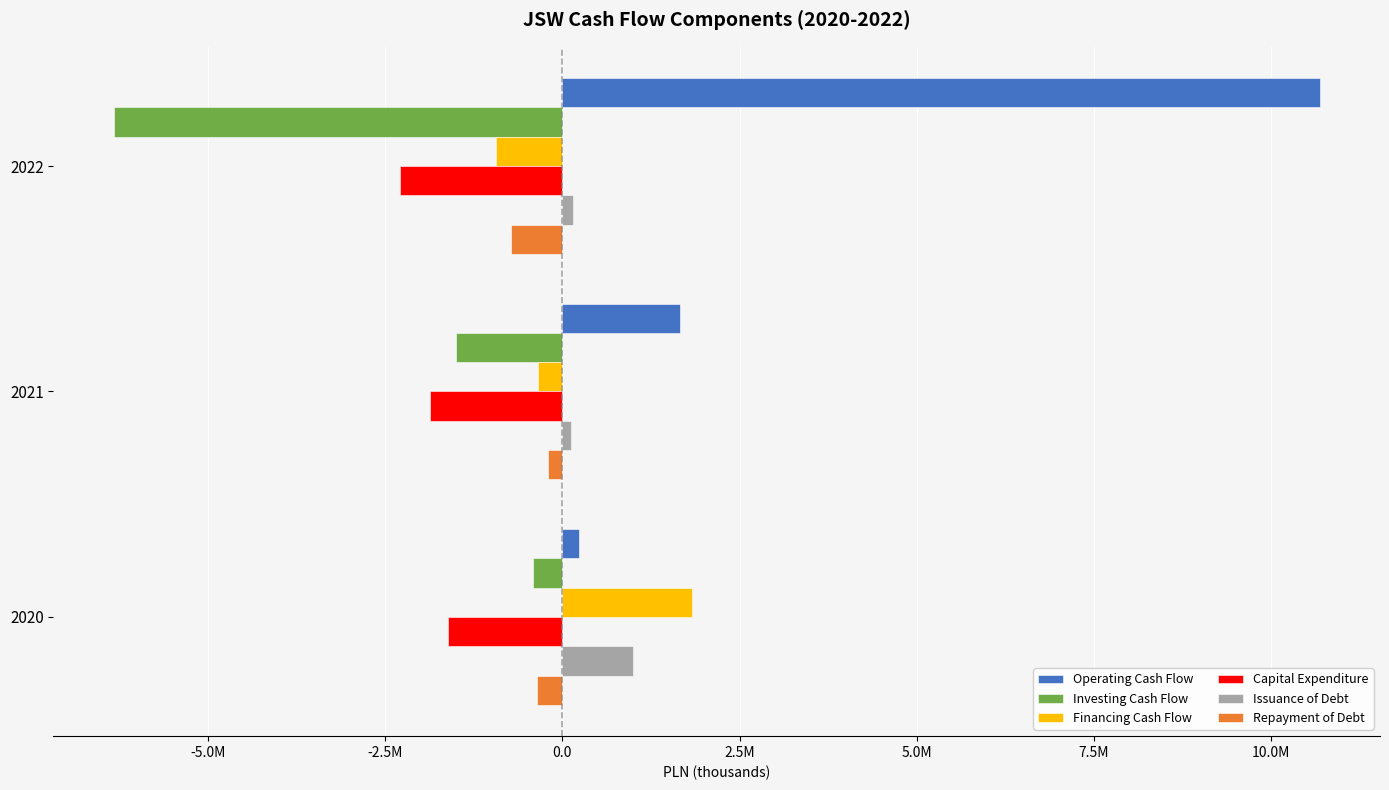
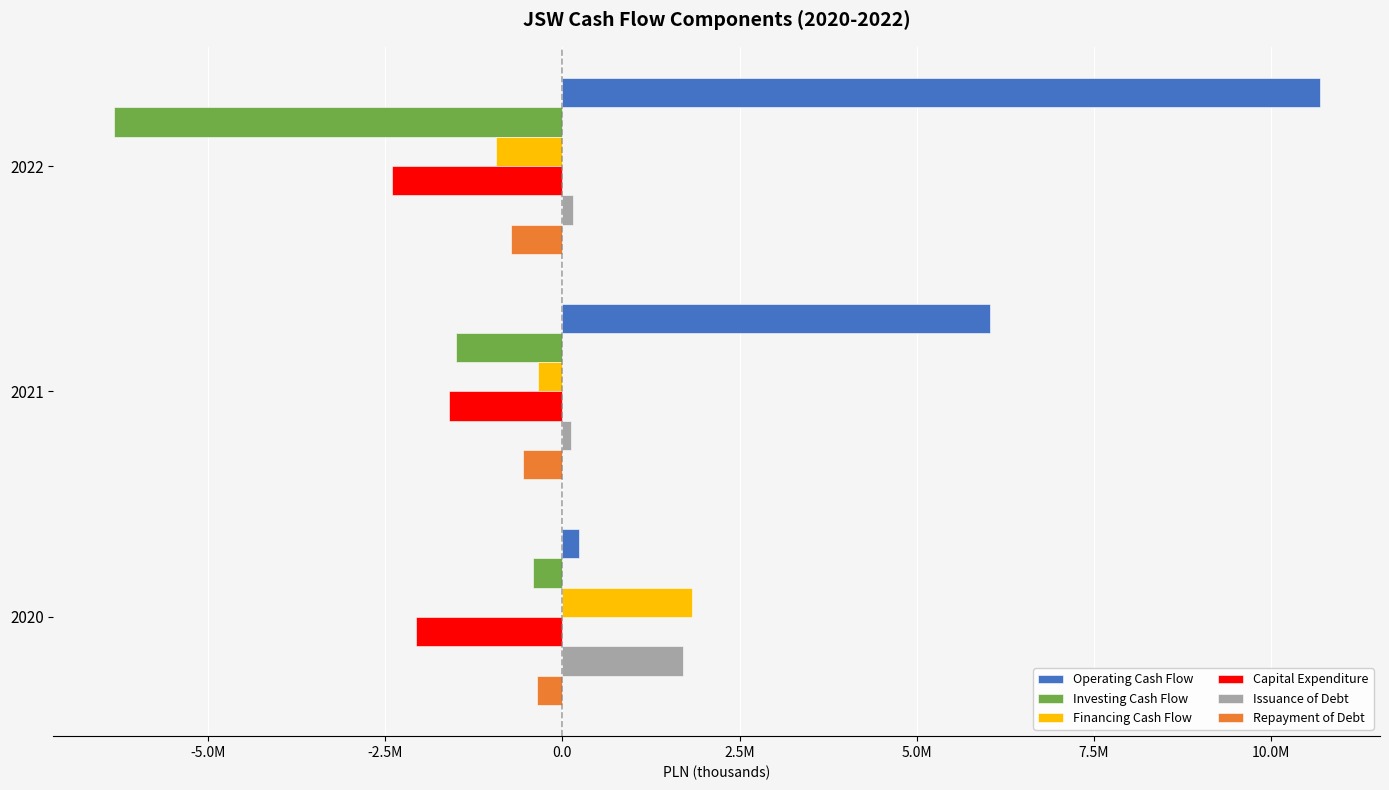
Capital Expenditure, 2022: -2300000 -> -2400000
Operating Cash Flow, 2021: 1700000 -> 6000000
Capital Expenditure, 2021: -1900000 -> -1600000
Repayment of Debt, 2021: -200000 -> -600000
Capital Expenditure, 2020: -1600000 -> -2100000
Issuance of Debt, 2020: 1000000 -> 1700000
